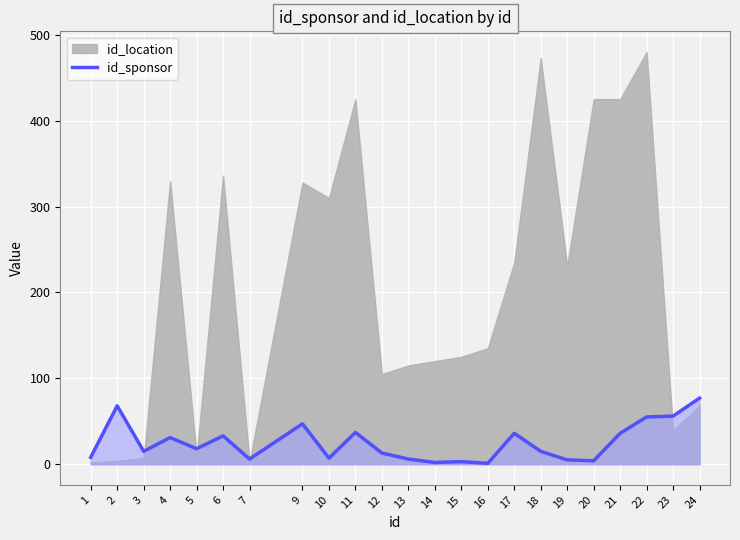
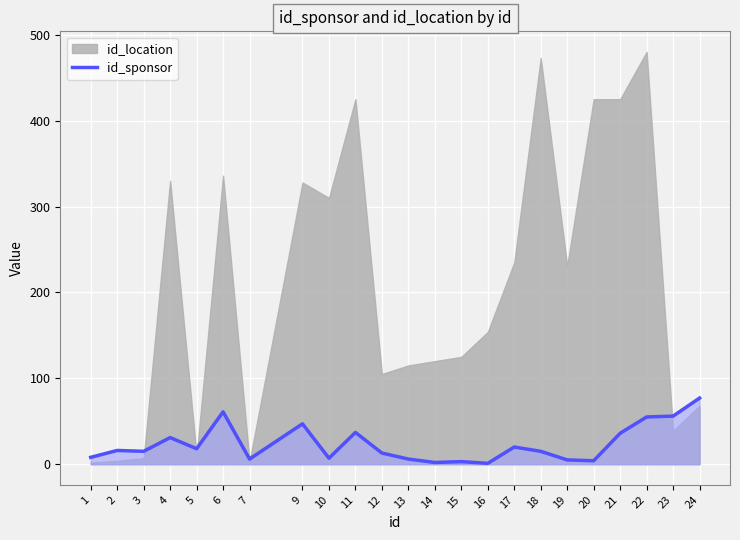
id_sponsor, 2: 70 -> 20
id_sponsor, 6: 30 -> 60
id_location, 16: 140 -> 150
id_sponsor, 17: 40 -> 20
